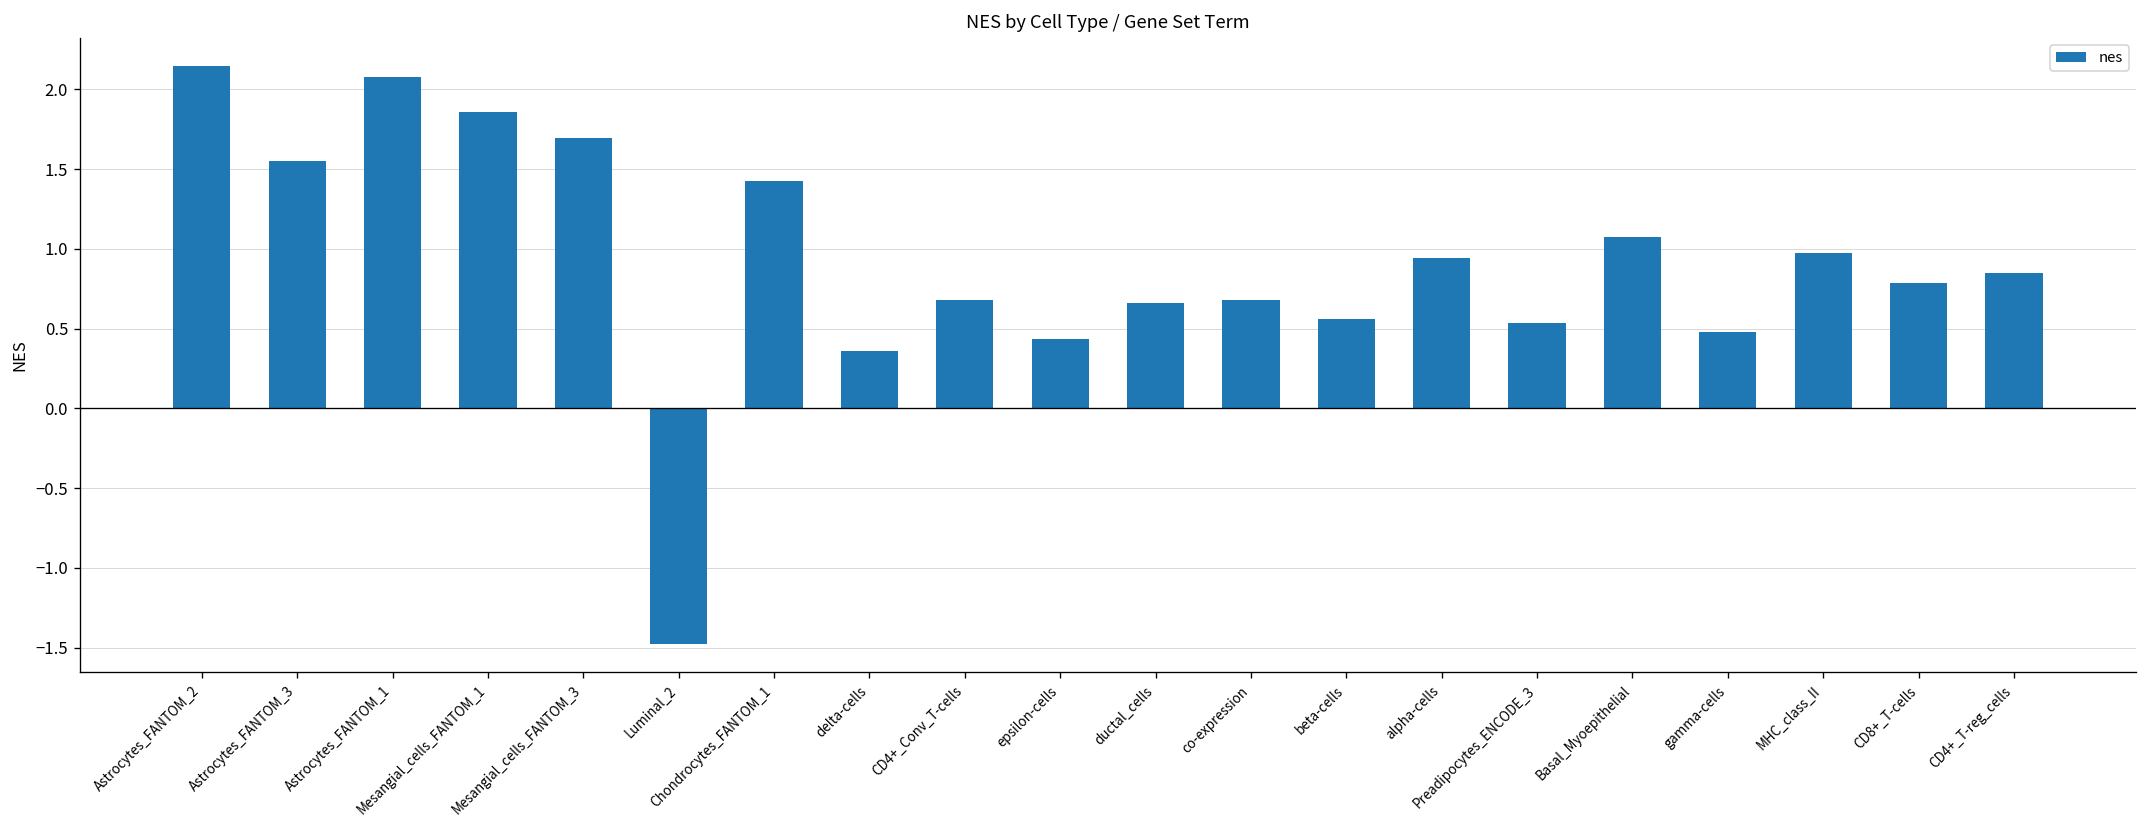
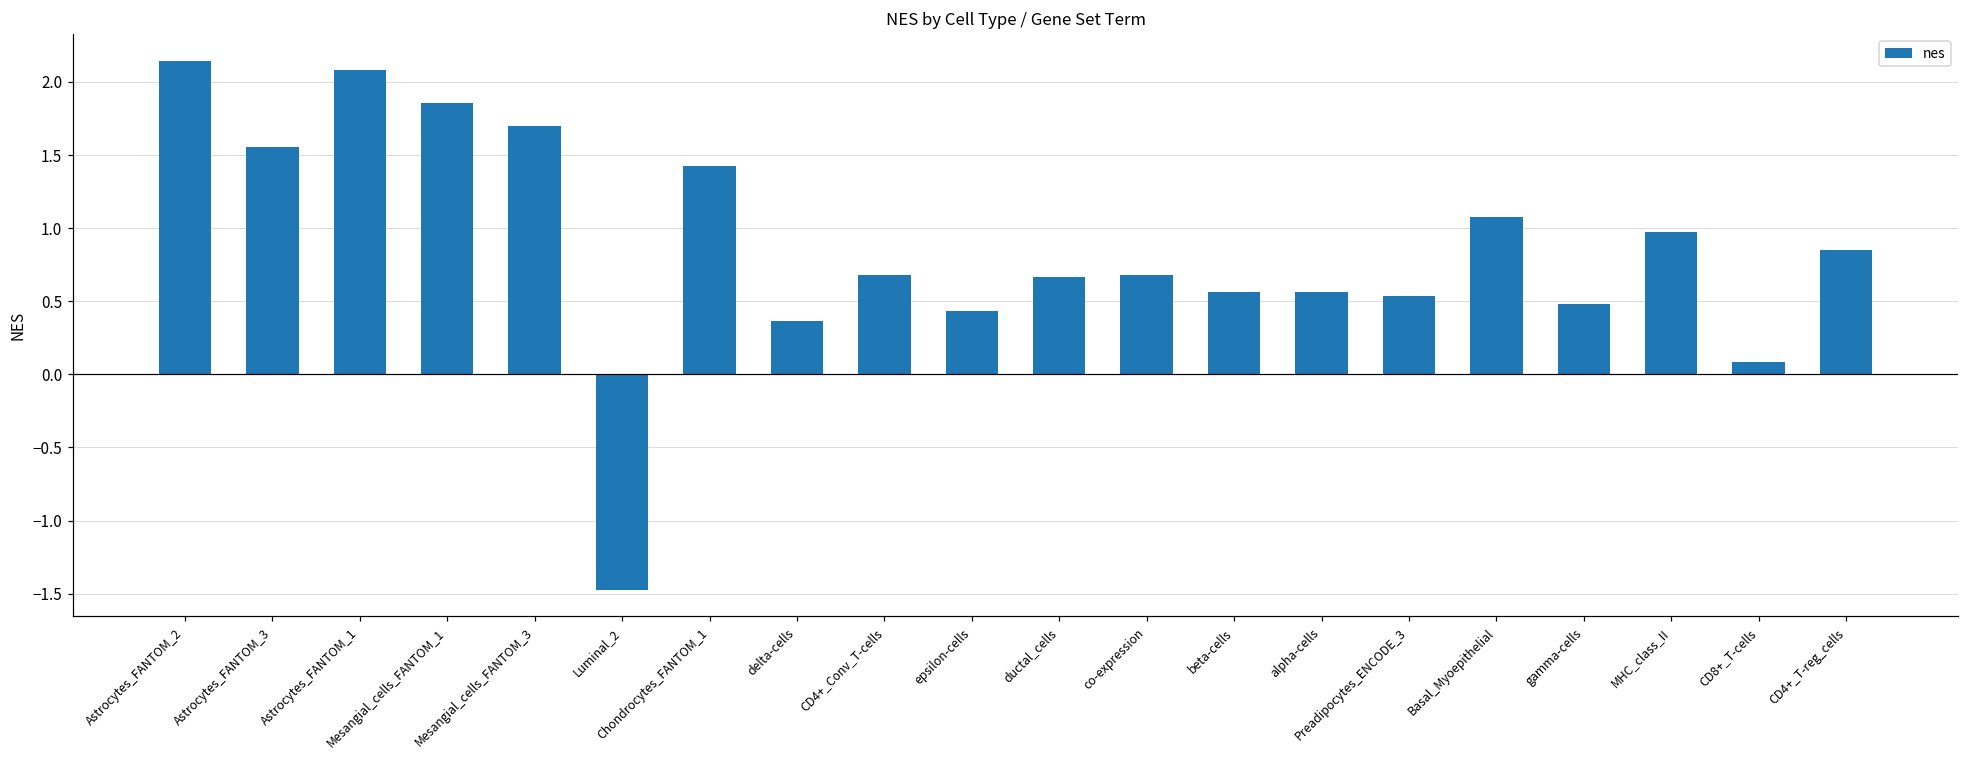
alpha-cells: 0.94 -> 0.56
CD8+_T-cells: 0.78 -> 0.09
